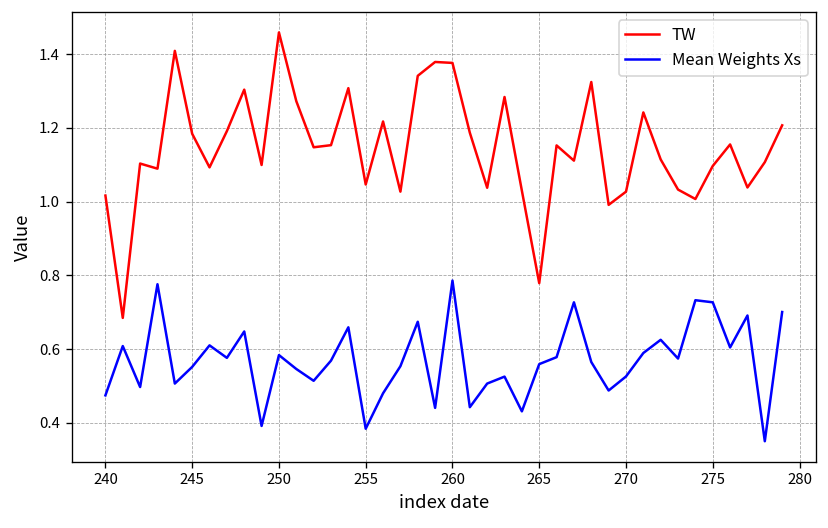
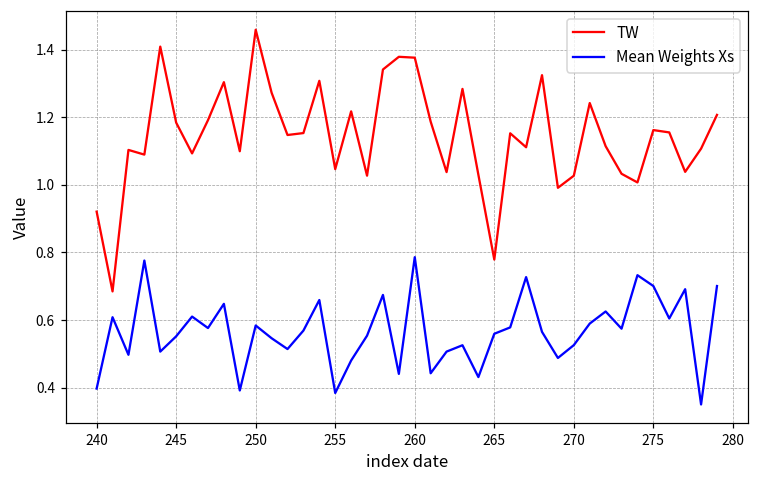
TW, 240: 1.02 -> 0.92
Mean Weights Xs, 240: 0.47 -> 0.40
TW, 275: 1.10 -> 1.16
Mean Weights Xs, 275: 0.73 -> 0.70
